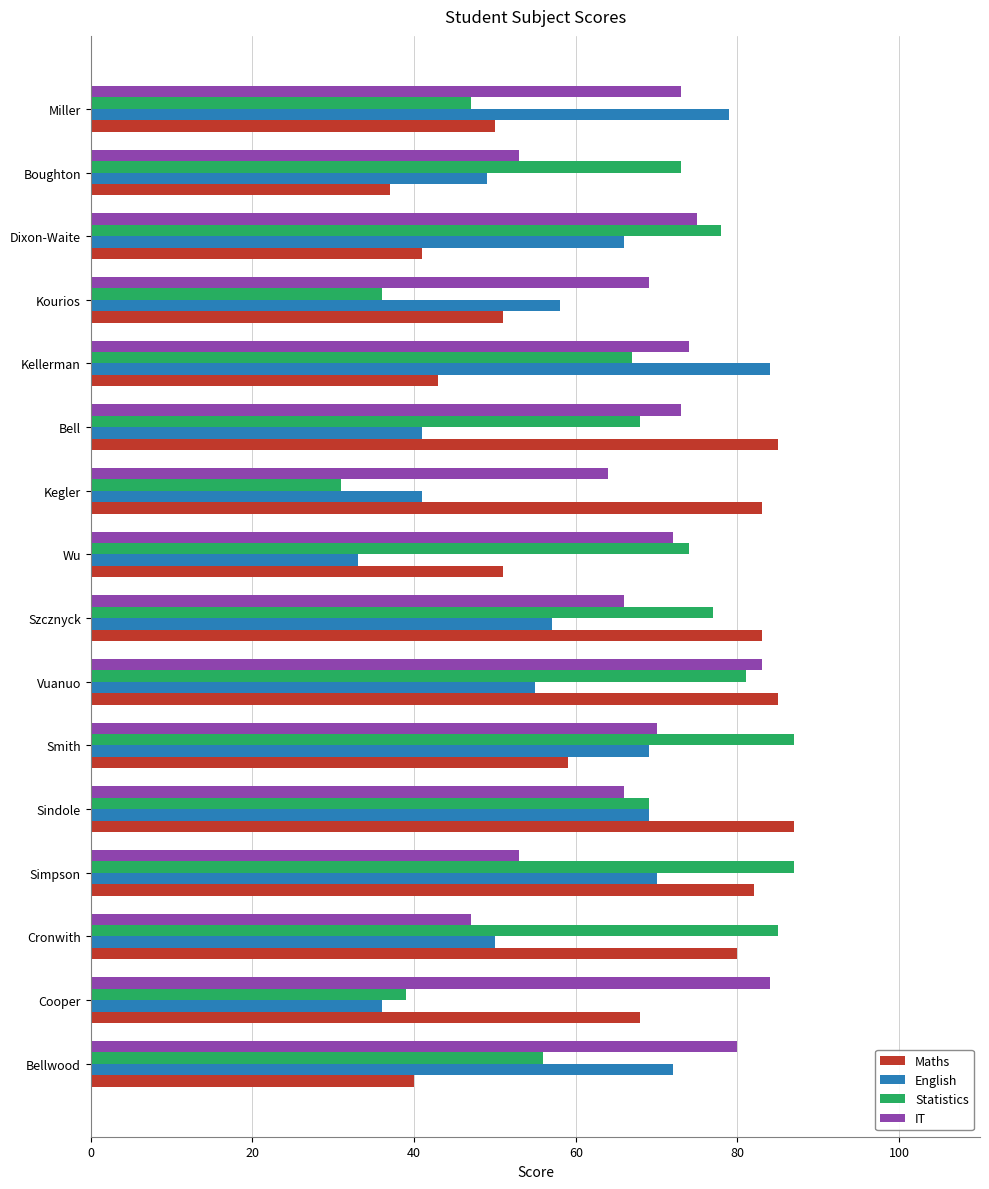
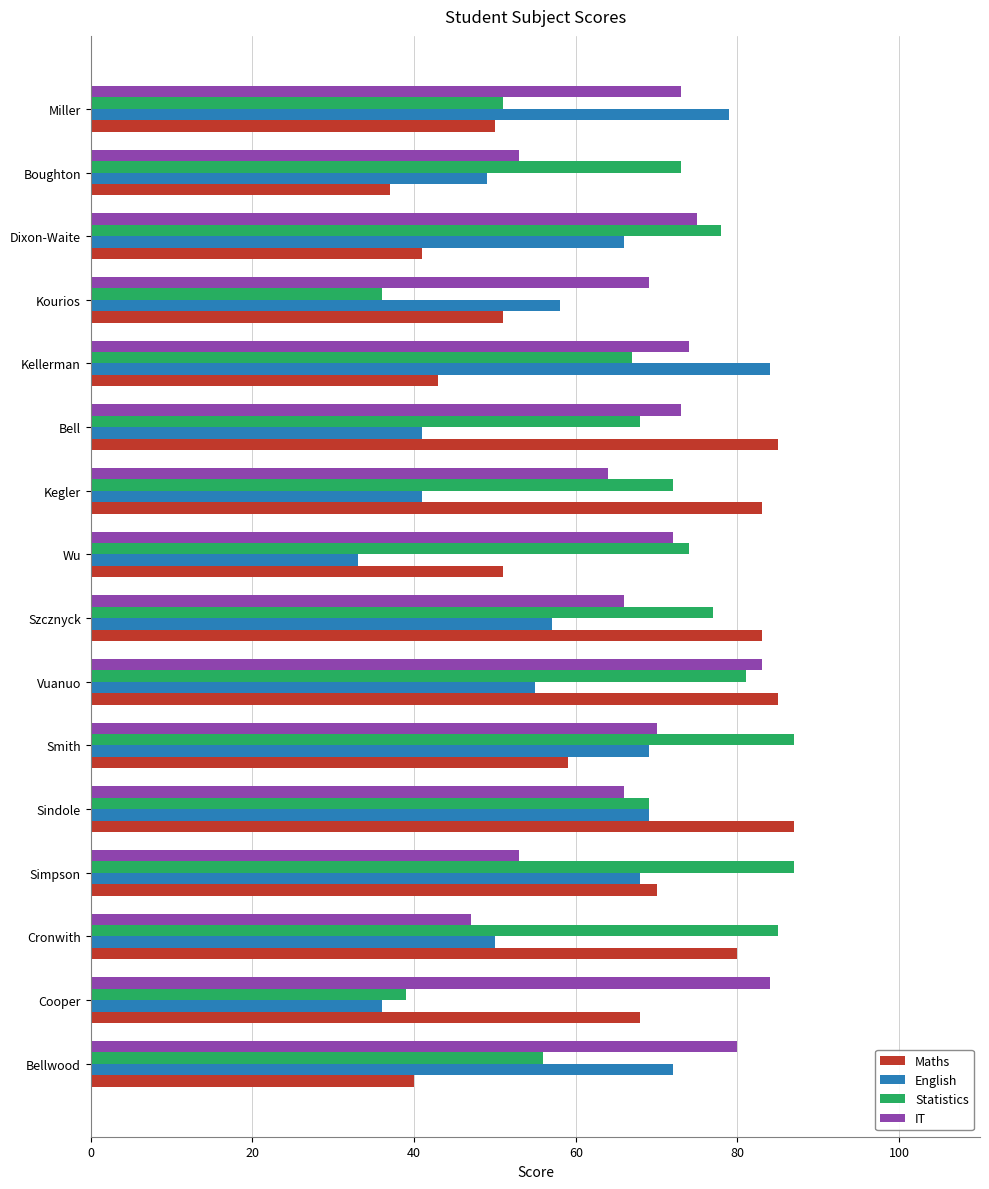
Statistics, Miller: 47 -> 51
Statistics, Kegler: 31 -> 72
English, Simpson: 70 -> 68
Maths, Simpson: 82 -> 70
